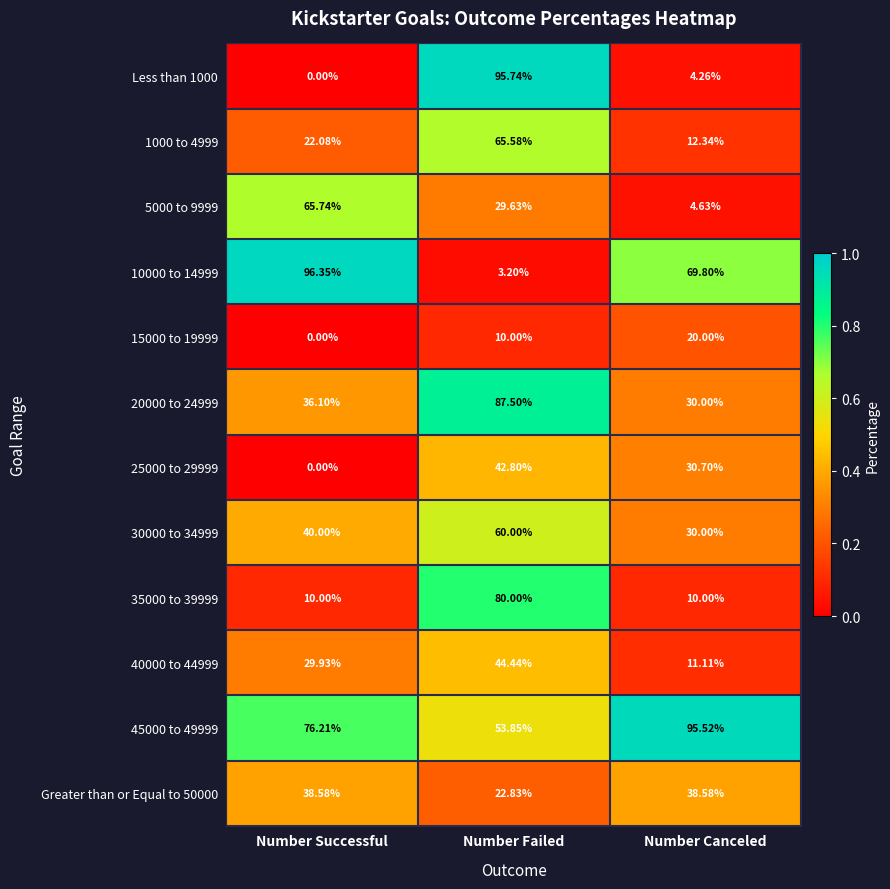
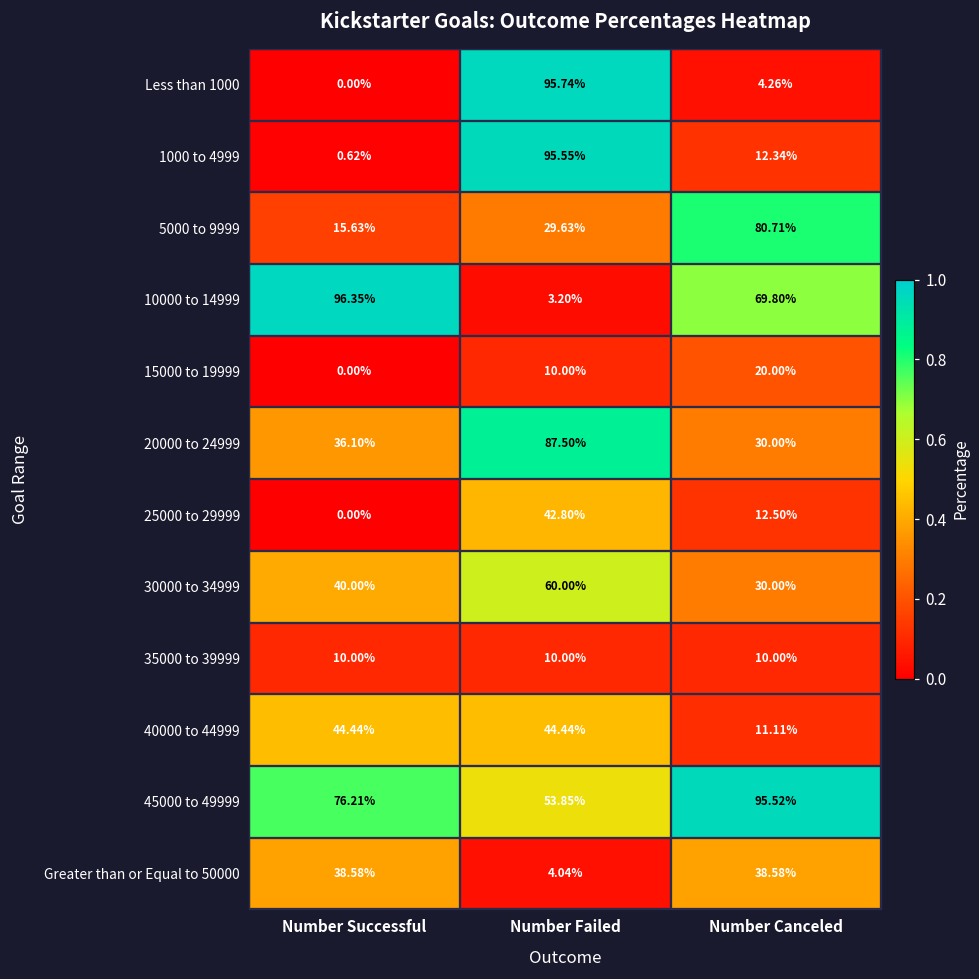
1000 to 4999, Number Successful: 22.08% -> 0.62%
1000 to 4999, Number Failed: 65.58% -> 95.55%
5000 to 9999, Number Successful: 65.74% -> 15.63%
5000 to 9999, Number Canceled: 4.63% -> 80.71%
25000 to 29999, Number Canceled: 30.70% -> 12.50%
35000 to 39999, Number Failed: 80.00% -> 10.00%
40000 to 44999, Number Successful: 29.93% -> 44.44%
Greater than or Equal to 50000, Number Failed: 22.83% -> 4.04%
